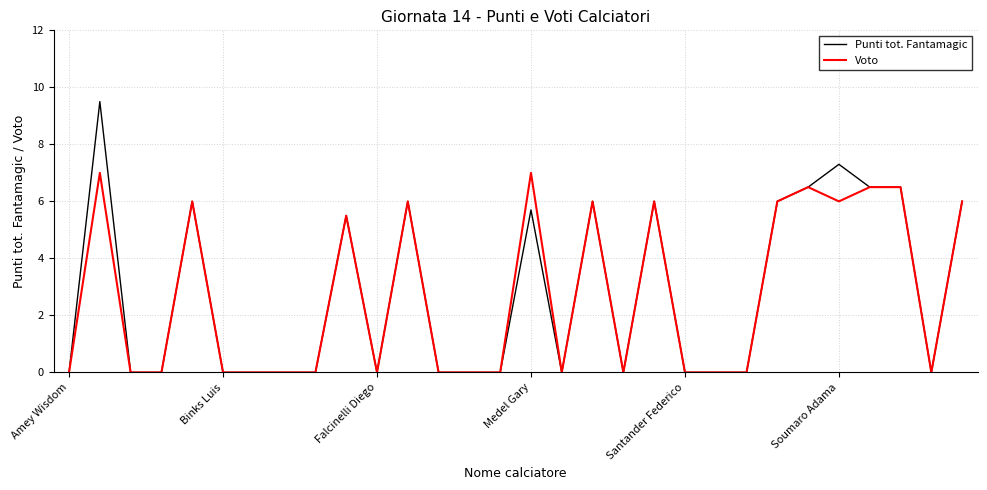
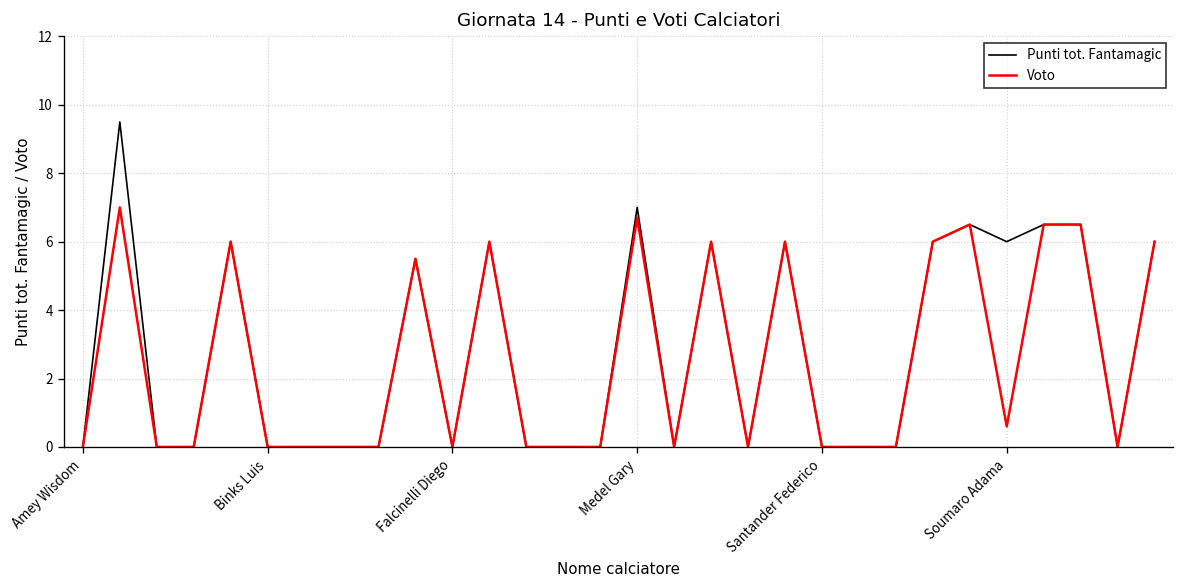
Punti tot. Fantamagic, Medel Gary: 5.7 -> 7.0
Voto, Medel Gary: 7.0 -> 6.7
Punti tot. Fantamagic, Soumaro Adama: 7.3 -> 6.0
Voto, Soumaro Adama: 6.0 -> 0.6
